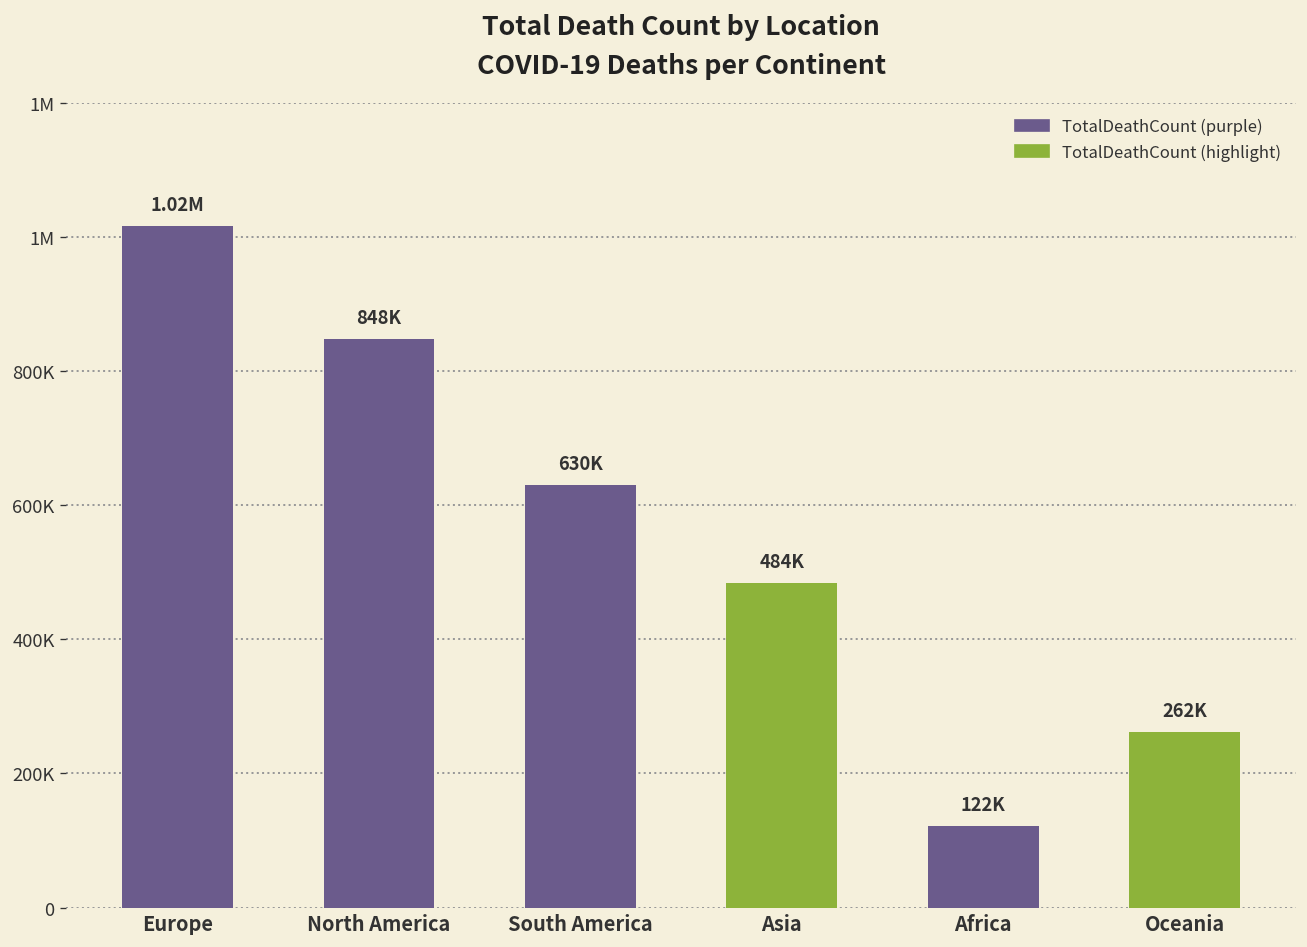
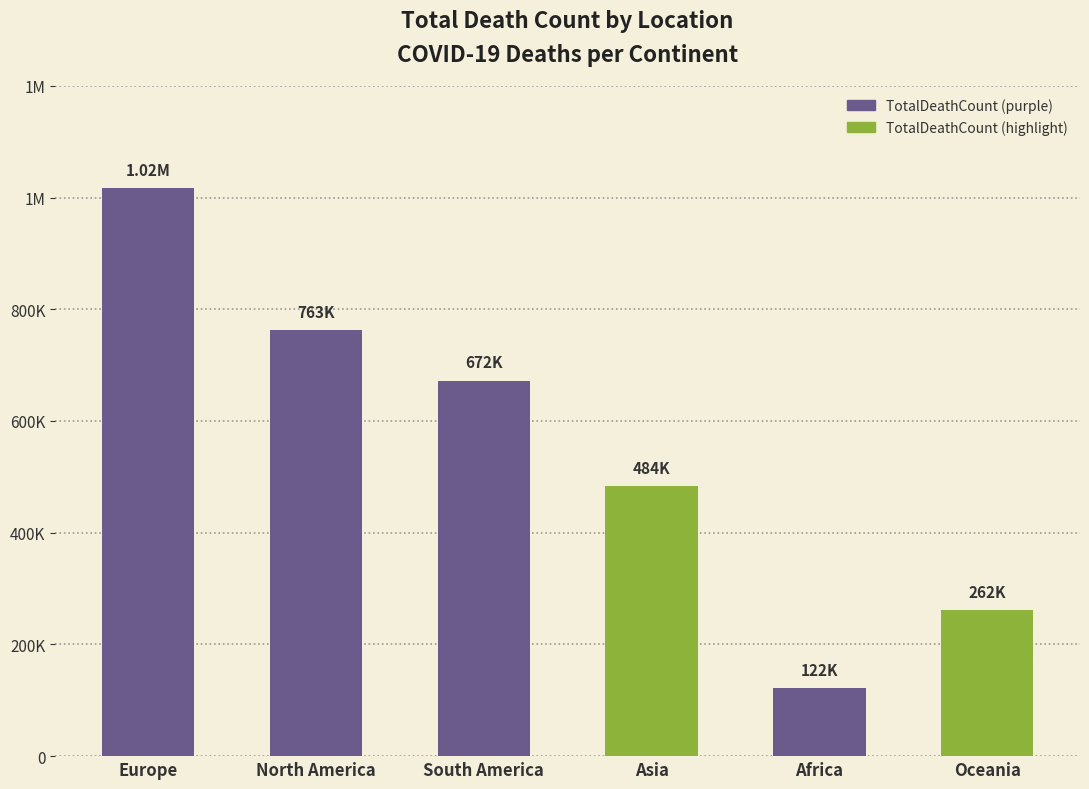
North America: 848K -> 763K
South America: 630K -> 672K
